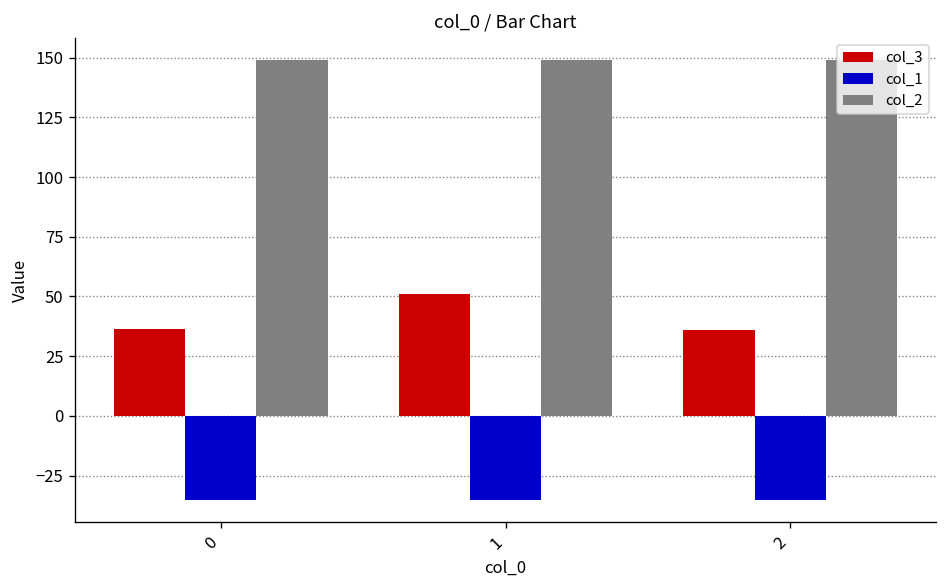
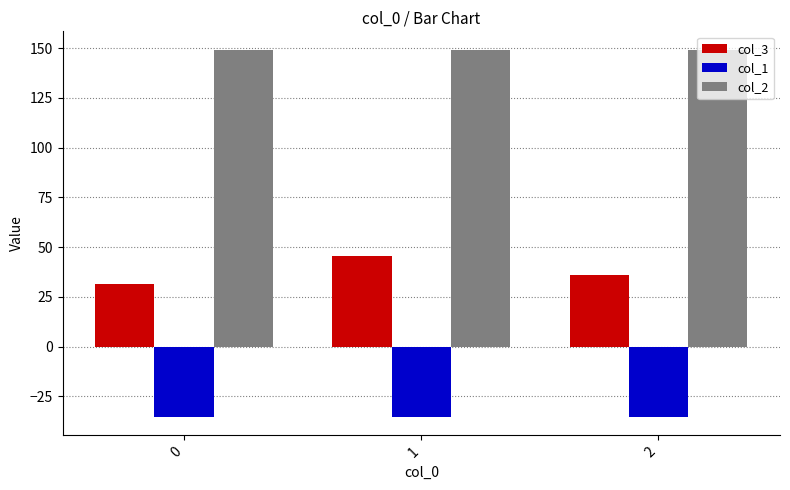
col_3, 0: 36 -> 31
col_3, 1: 51 -> 46
